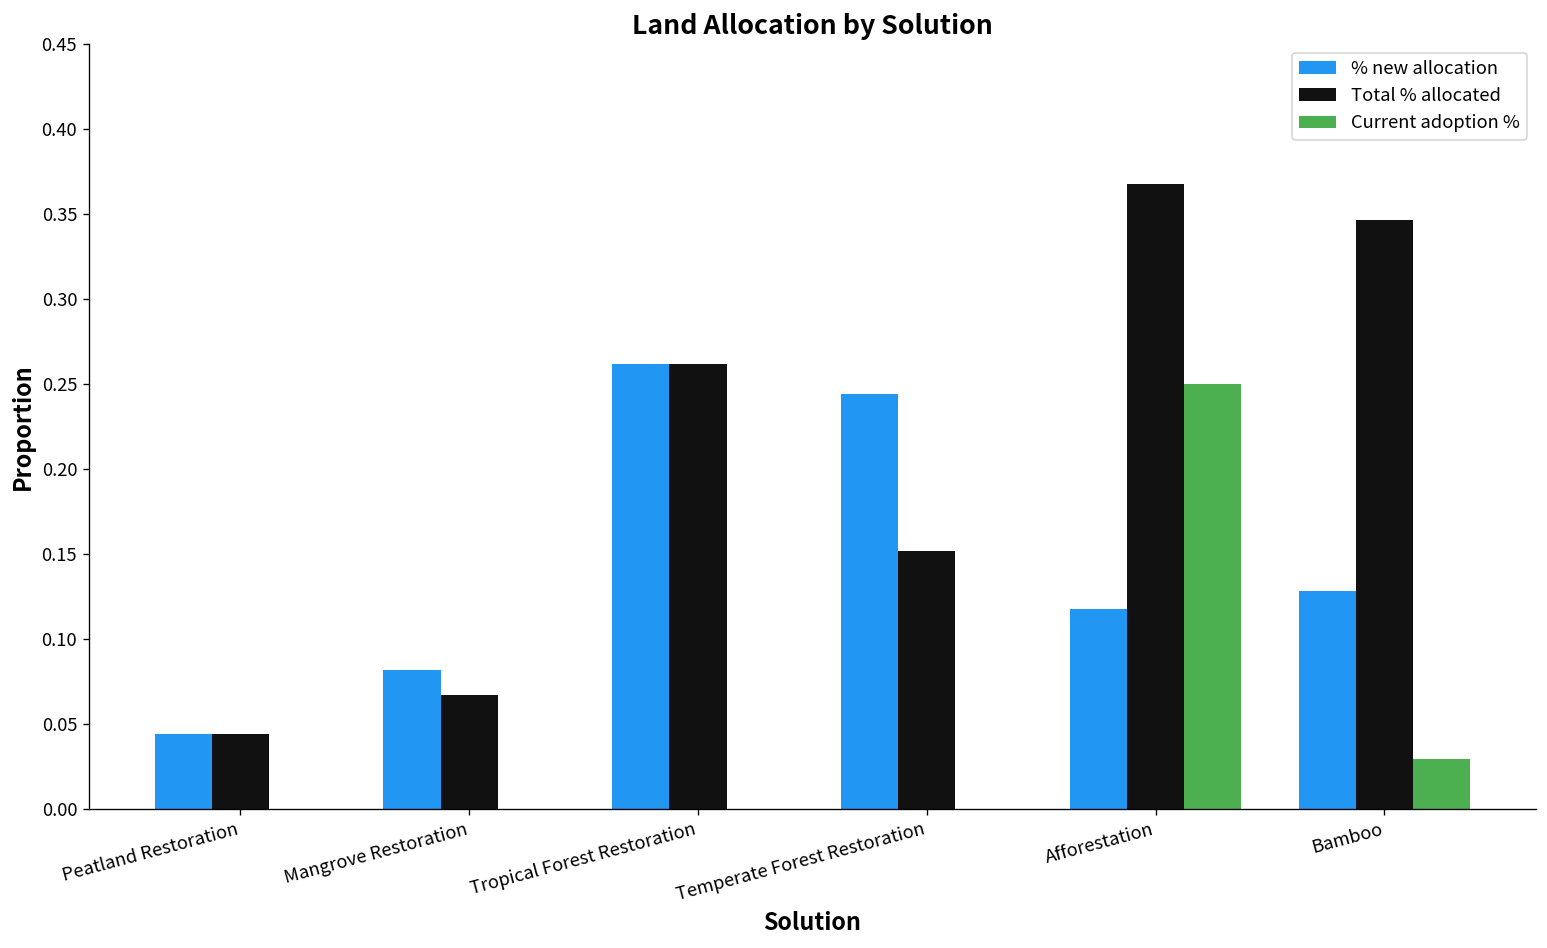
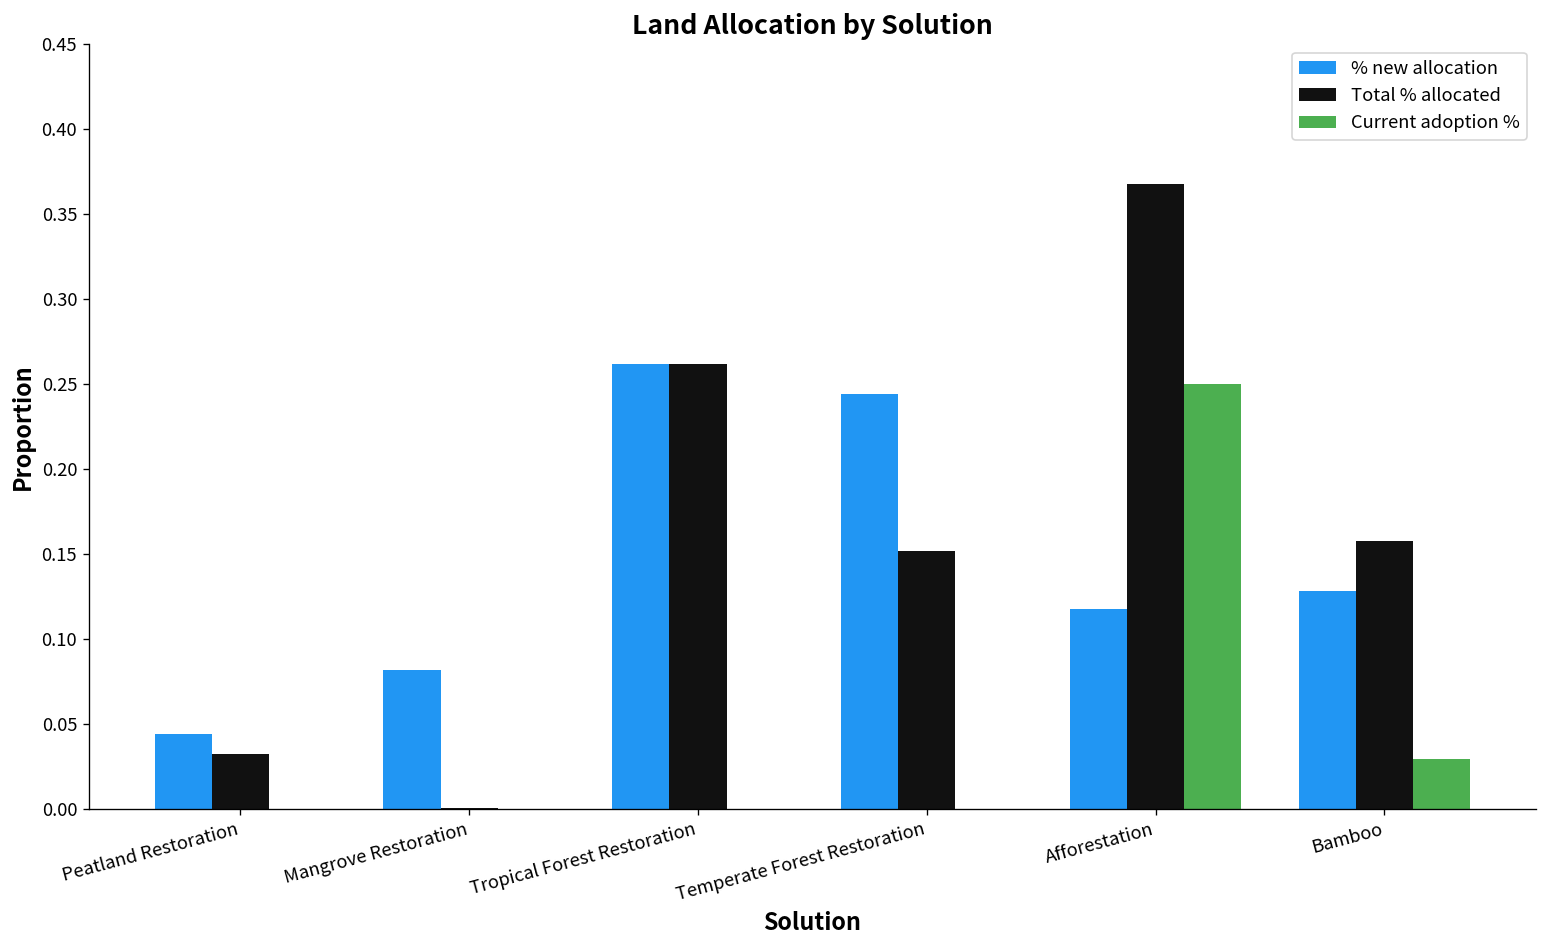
Total % allocated, Peatland Restoration: 0.044 -> 0.032
Total % allocated, Mangrove Restoration: 0.067 -> 0.001
Total % allocated, Bamboo: 0.346 -> 0.158
